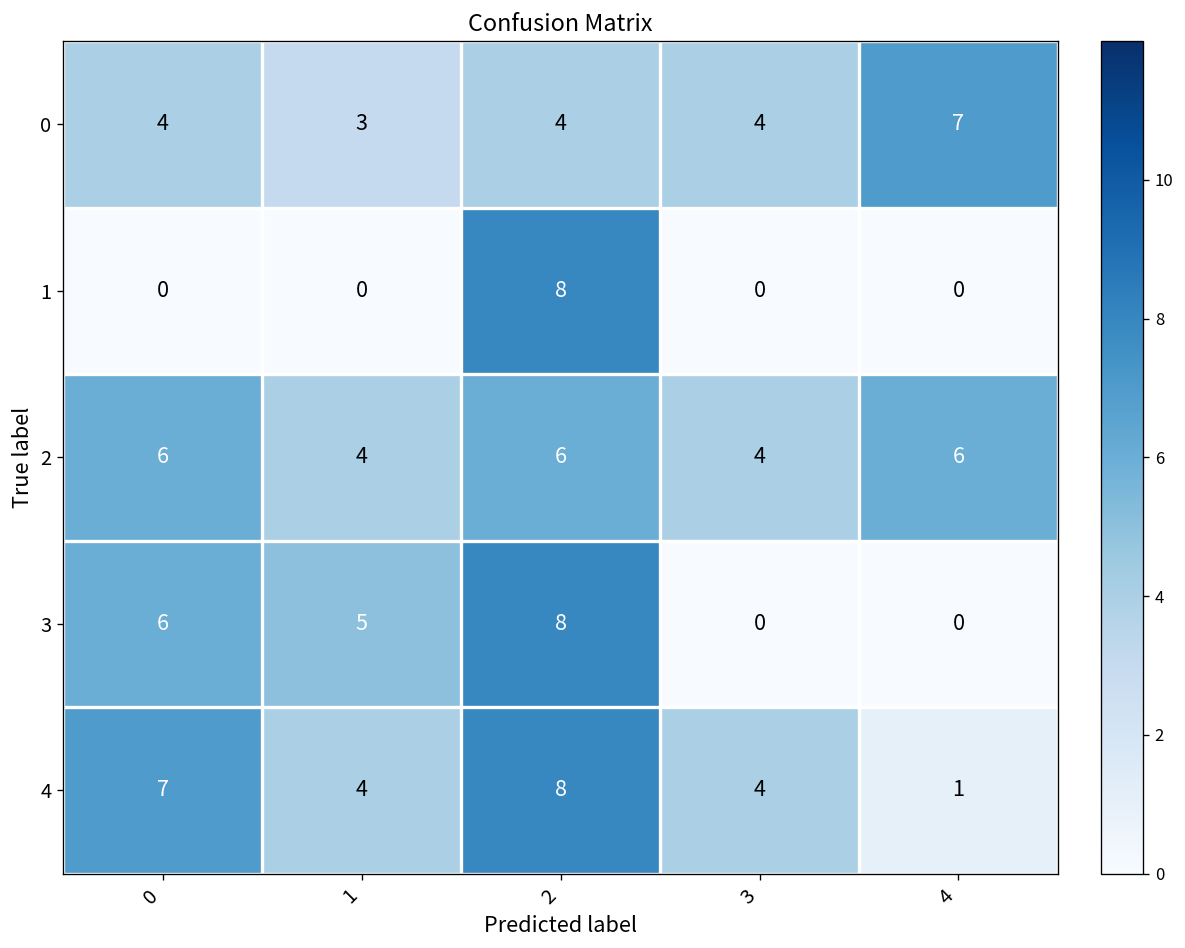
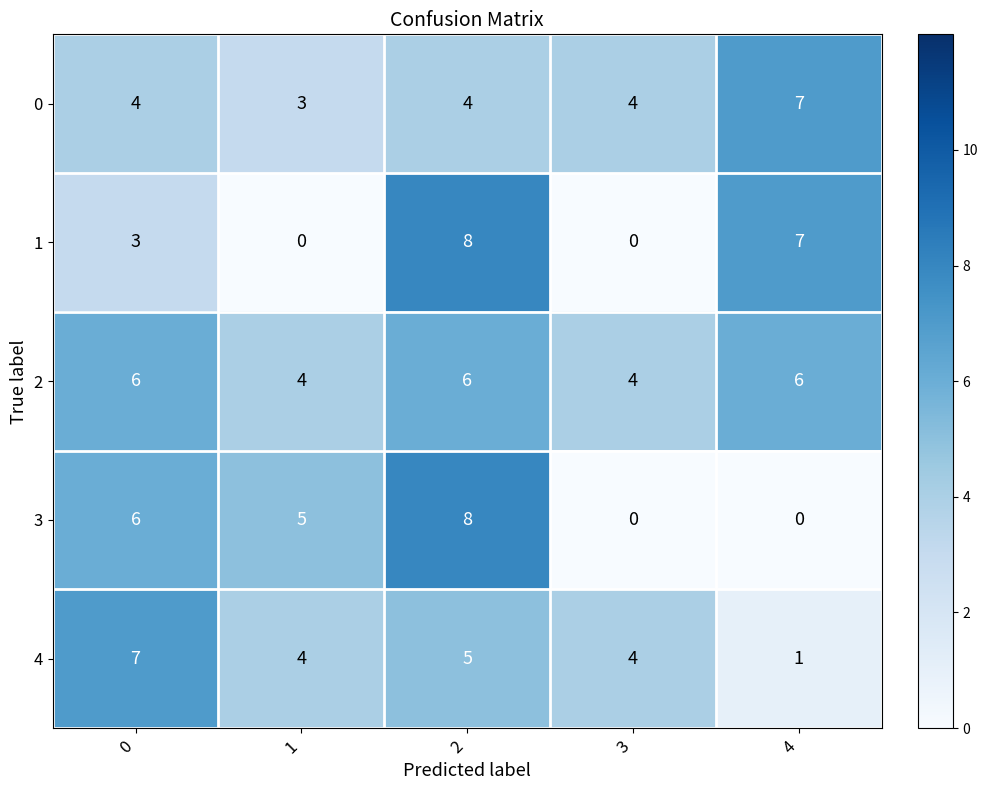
1, 0: 0 -> 3
1, 4: 0 -> 7
4, 2: 8 -> 5
